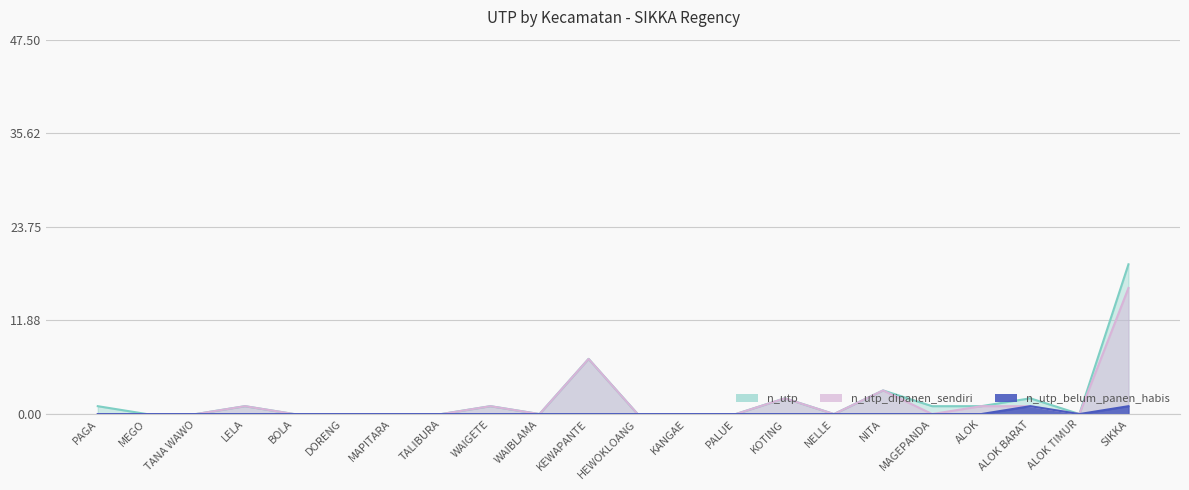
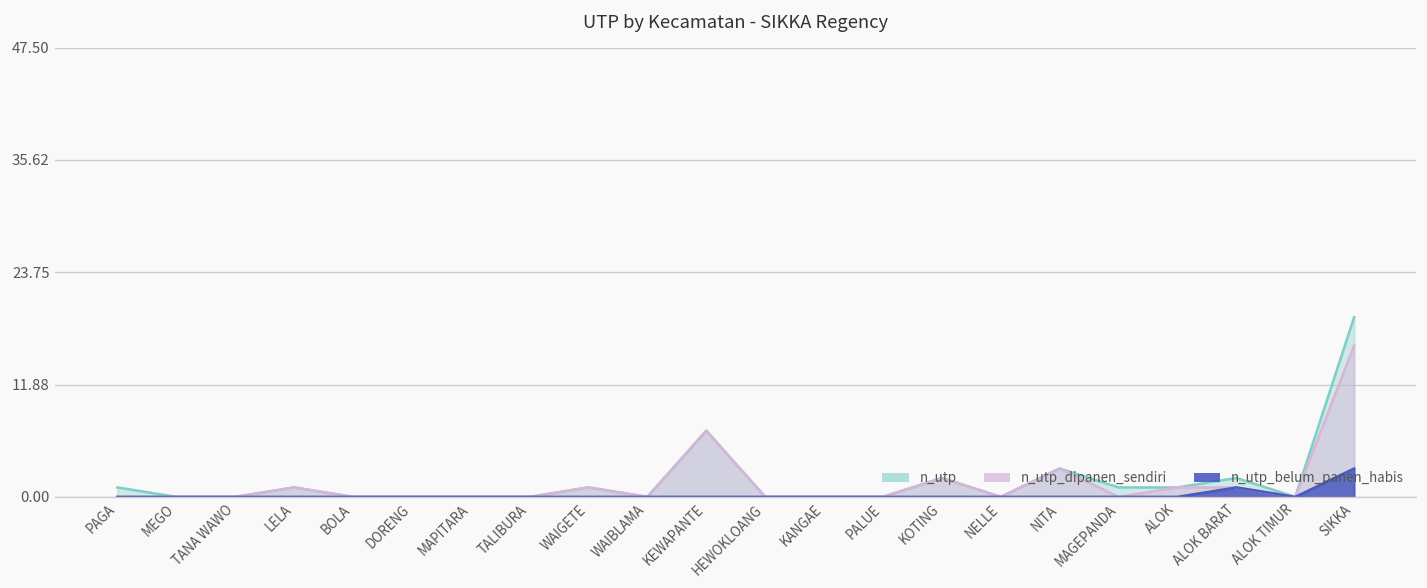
n_utp_belum_panen_habis, SIKKA: 1 -> 3
